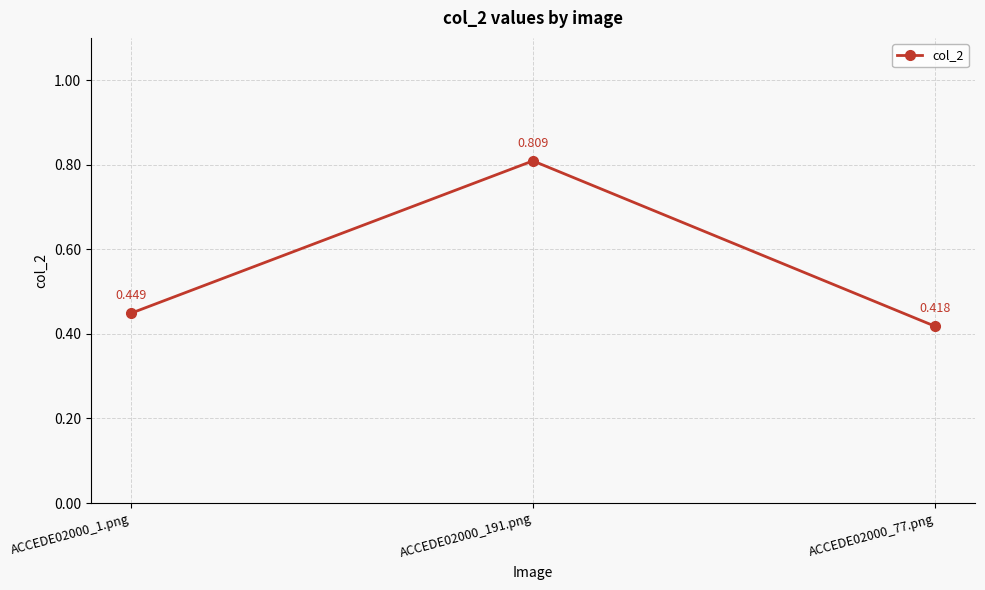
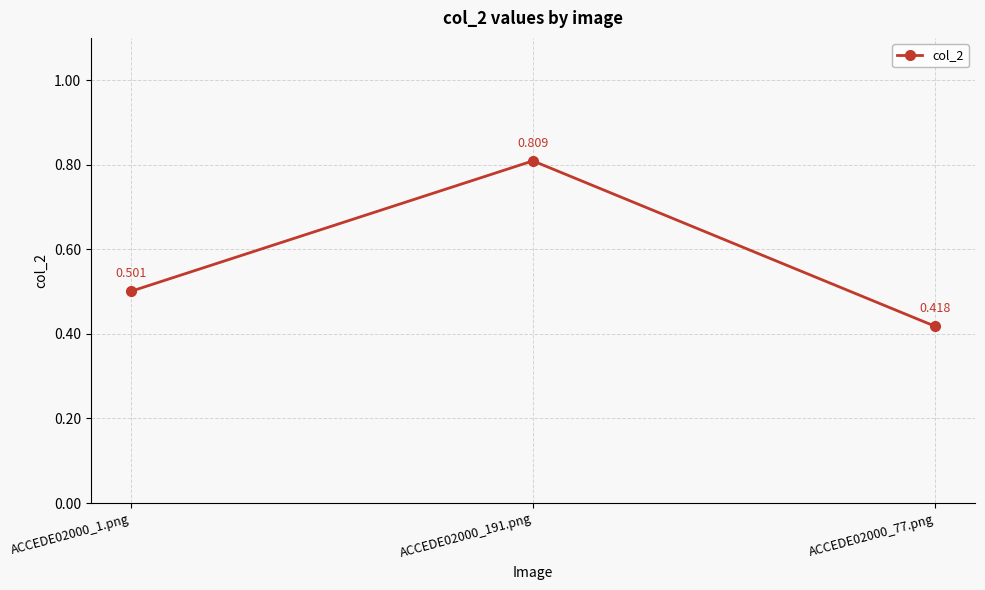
ACCEDE02000_1.png: 0.449 -> 0.501
